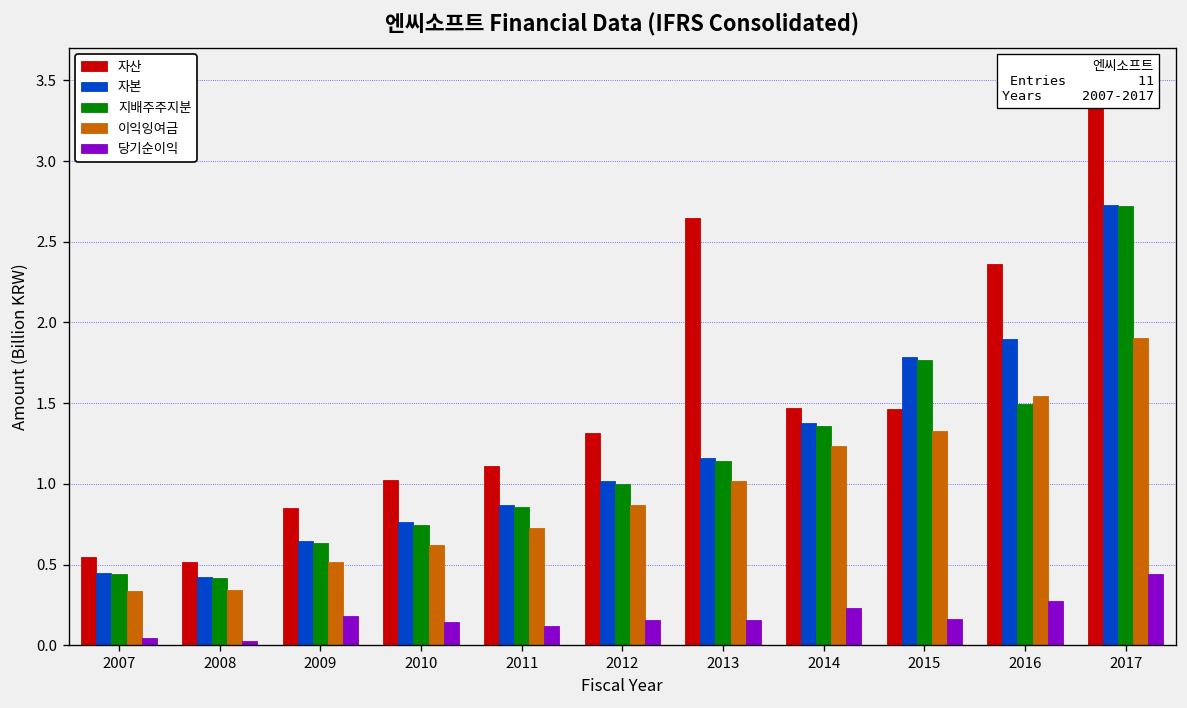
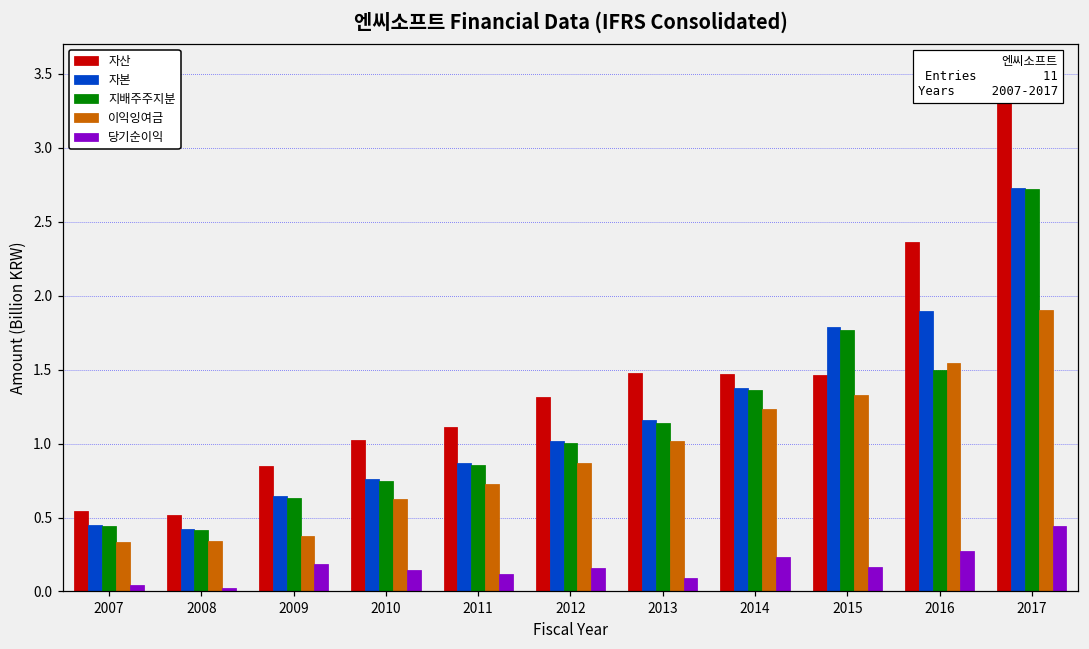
이익잉여금, 2009: 0.52 -> 0.38
자산, 2013: 2.65 -> 1.48
당기순이익, 2013: 0.16 -> 0.09
